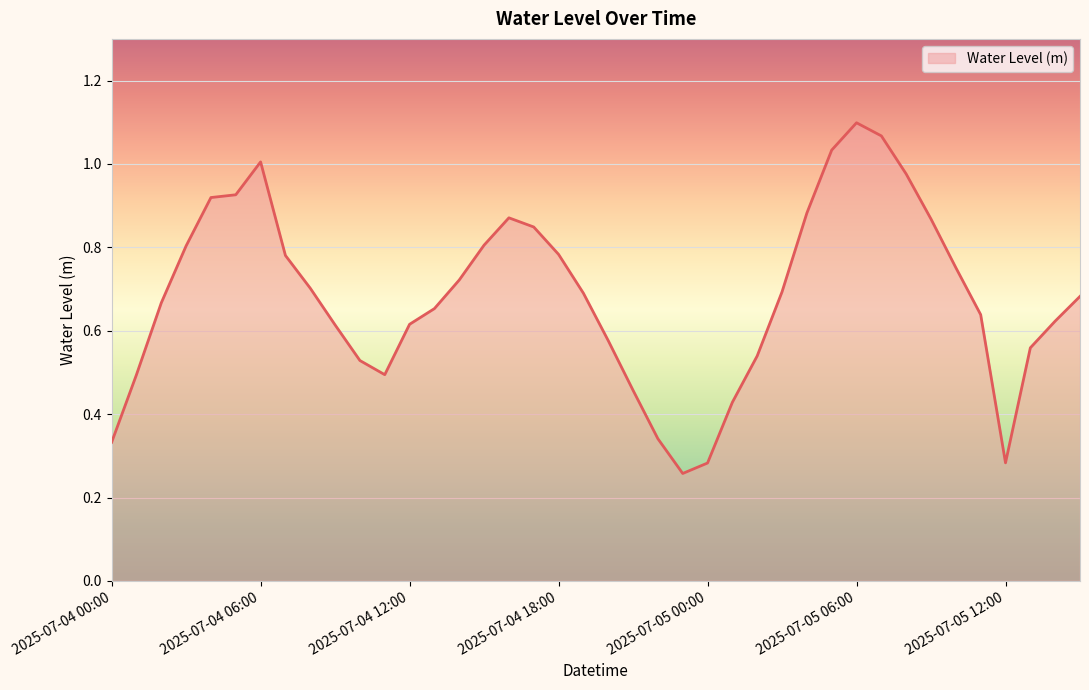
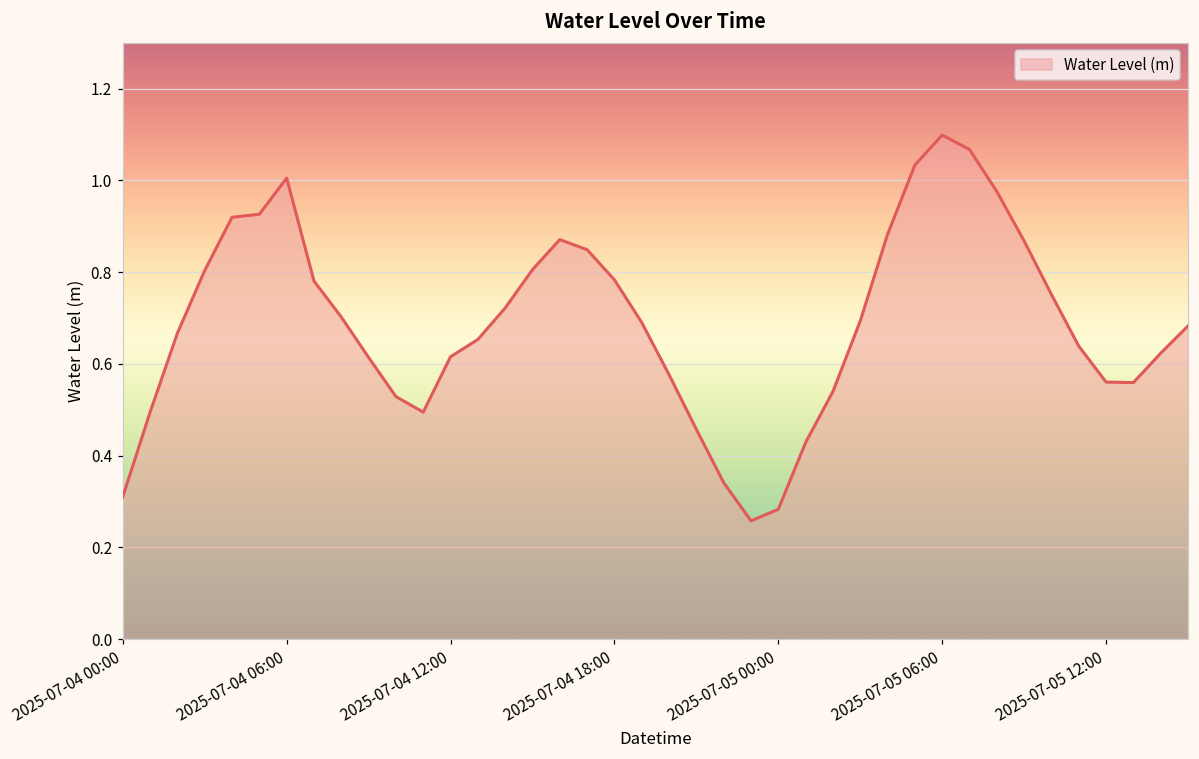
2025-07-04 00:00: 0.33 -> 0.31
2025-07-05 12:00: 0.28 -> 0.56
